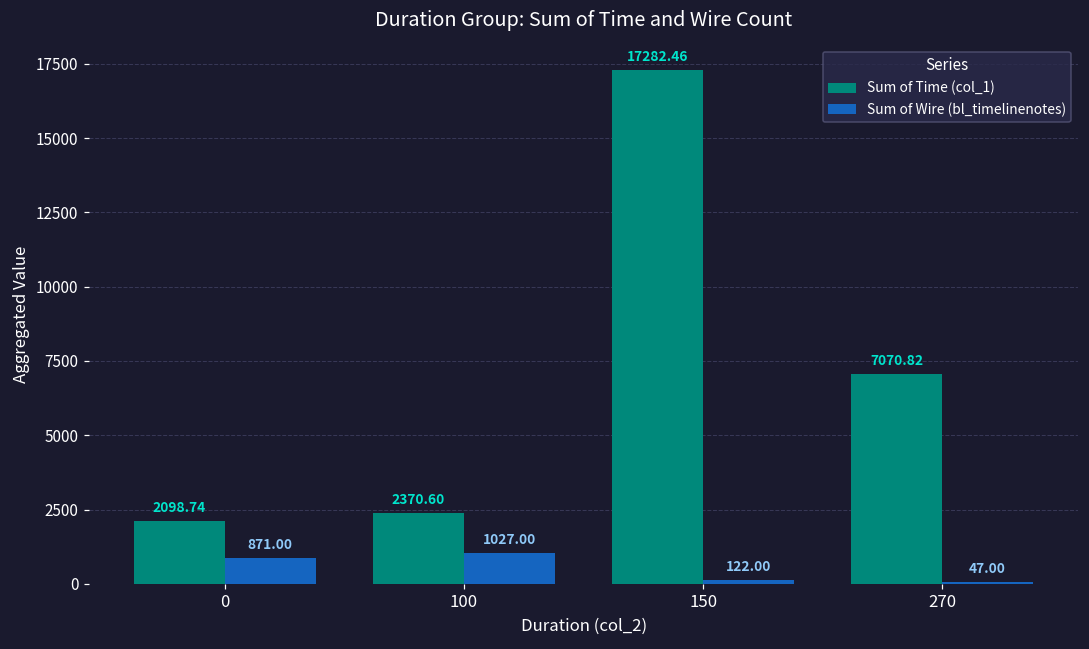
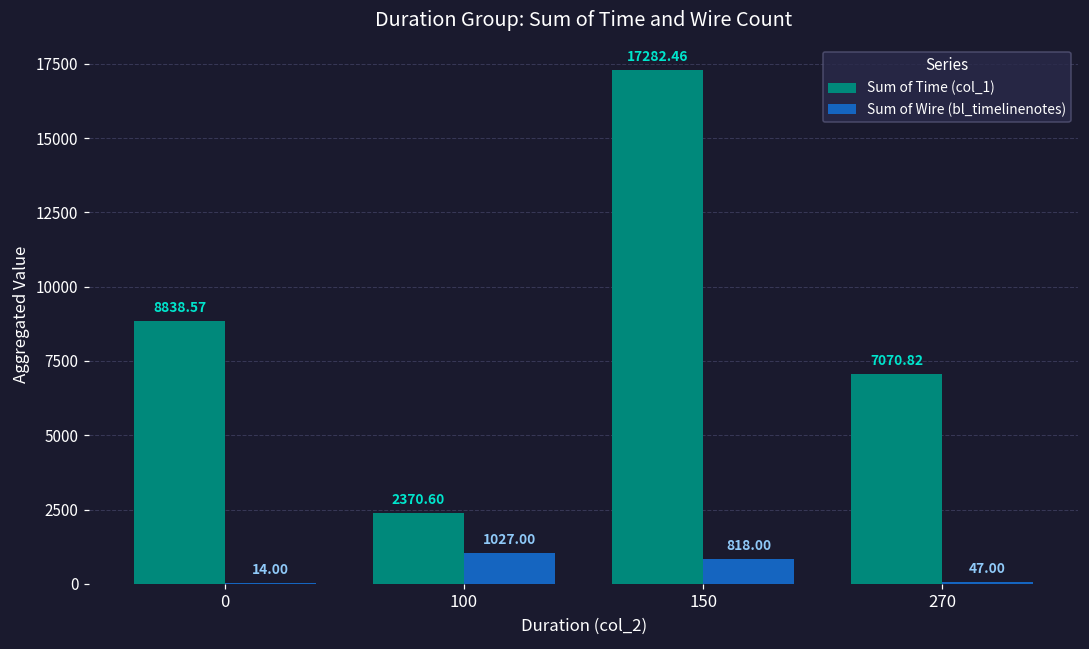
Sum of Time (col_1), 0: 2098.74 -> 8838.57
Sum of Wire (bl_timelinenotes), 0: 871.00 -> 14.00
Sum of Wire (bl_timelinenotes), 150: 122.00 -> 818.00
